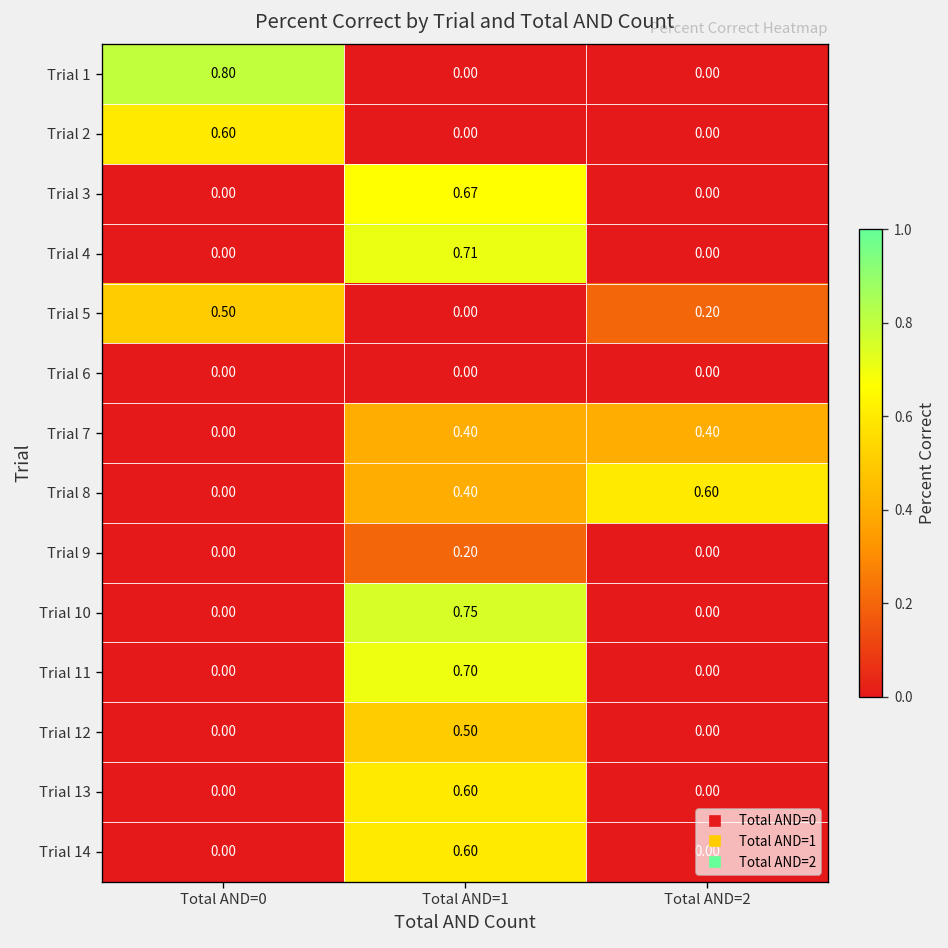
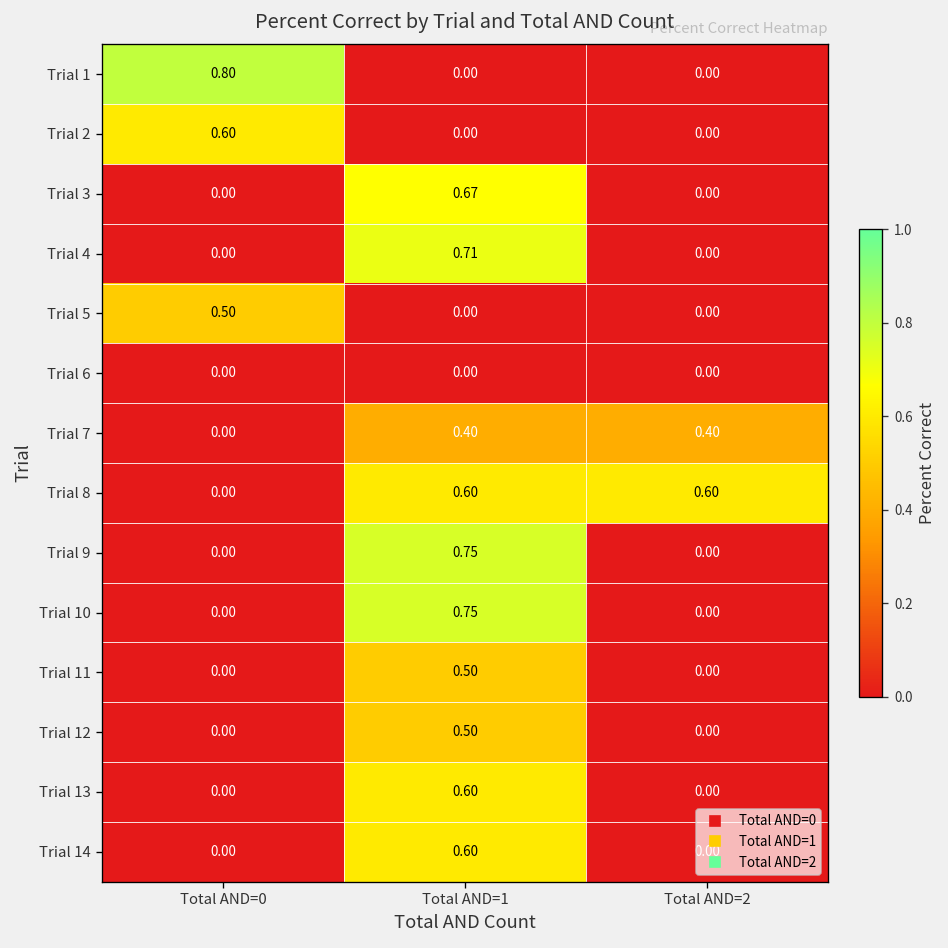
Trial 5, Total AND=2: 0.20 -> 0.00
Trial 8, Total AND=1: 0.40 -> 0.60
Trial 9, Total AND=1: 0.20 -> 0.75
Trial 11, Total AND=1: 0.70 -> 0.50
